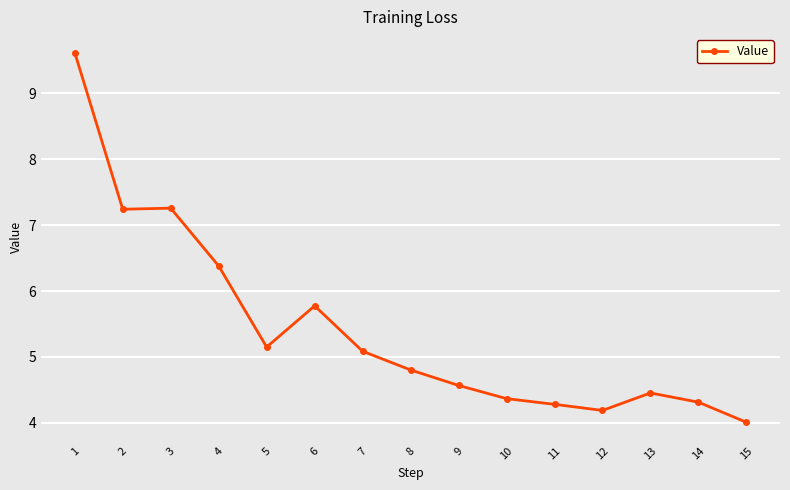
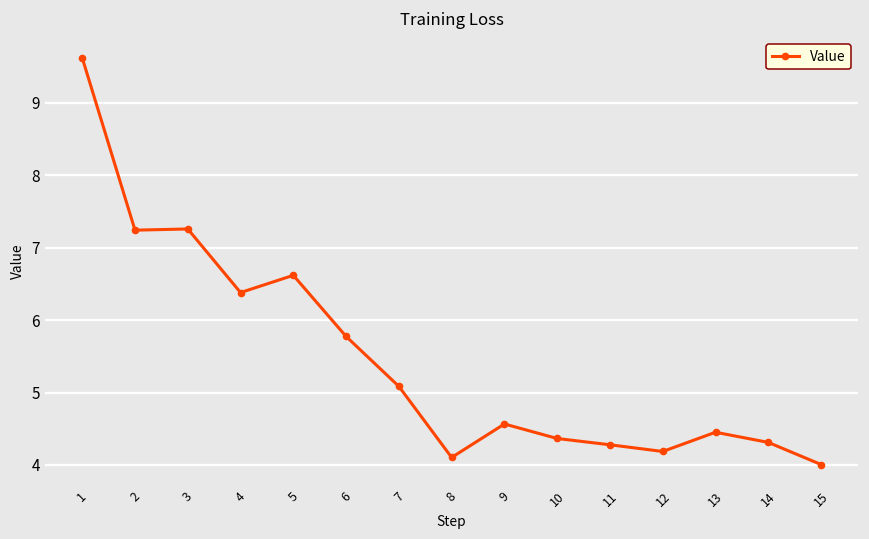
5: 5.1 -> 6.6
8: 4.8 -> 4.1
